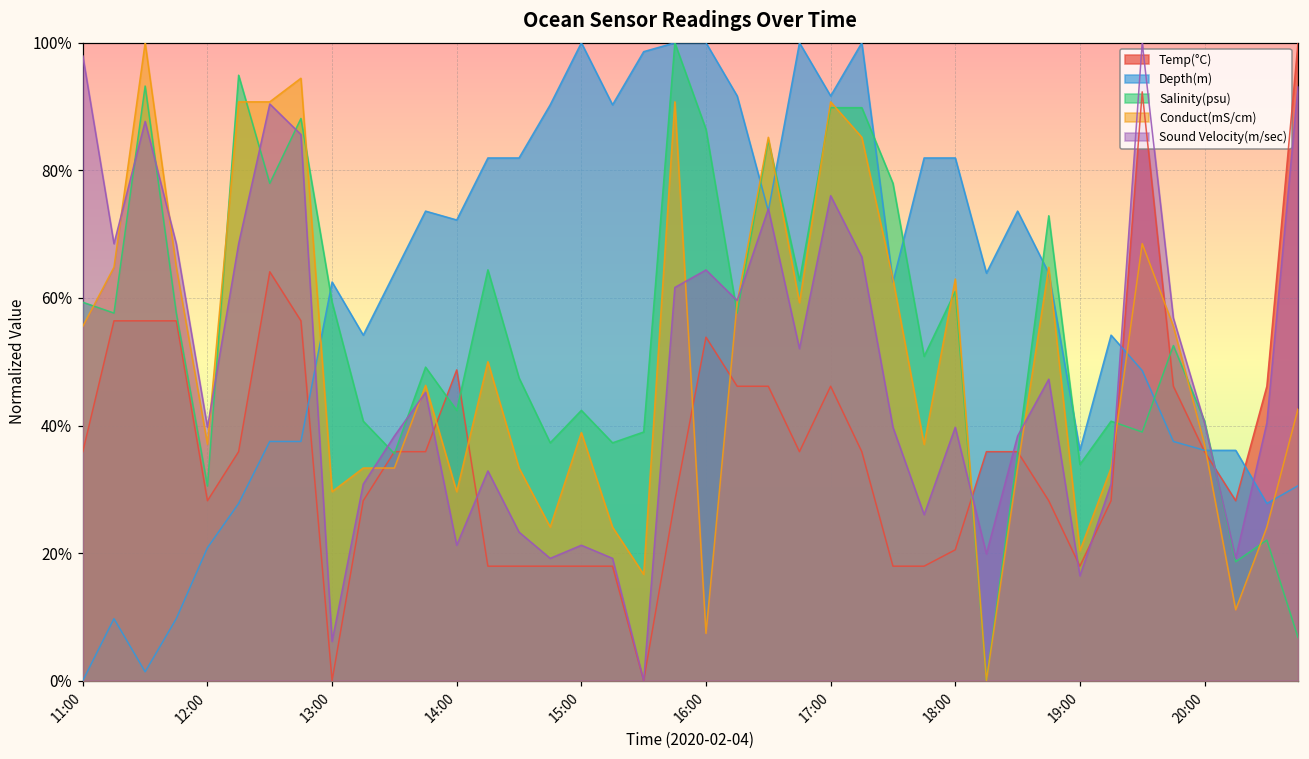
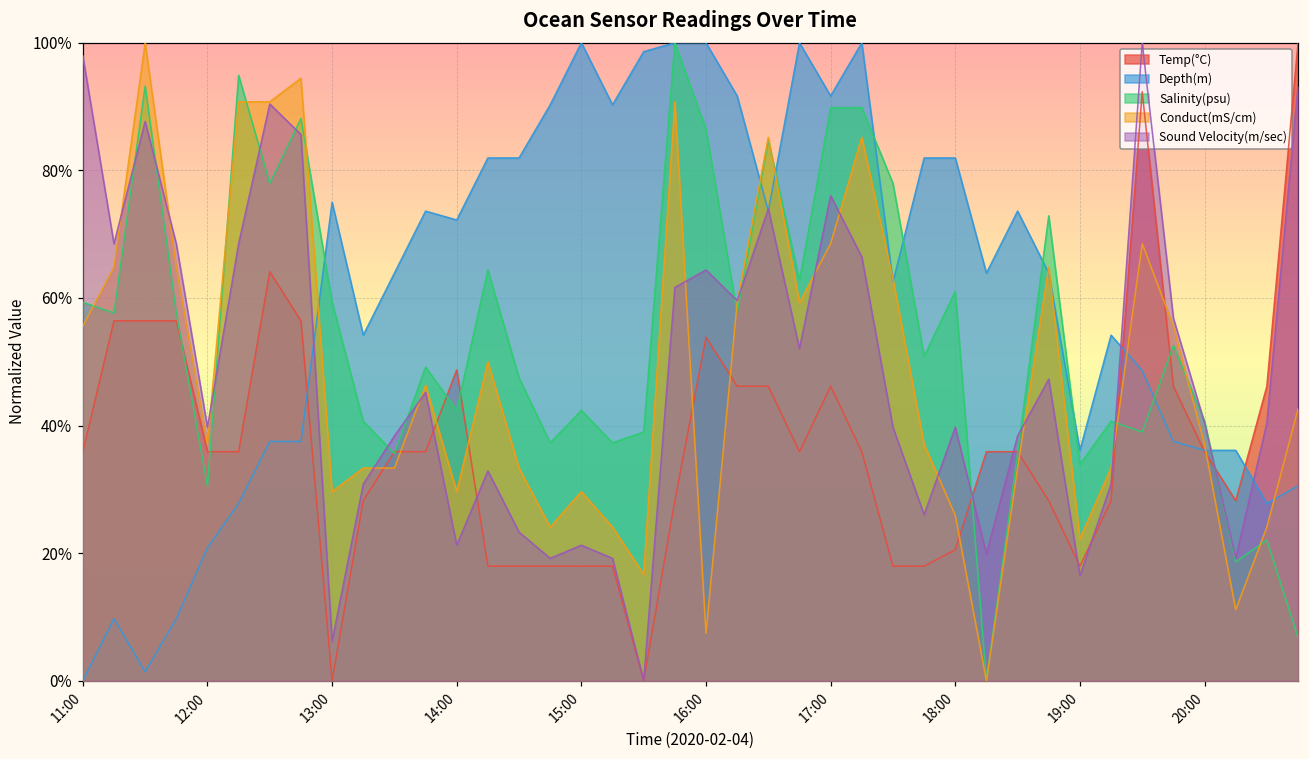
Temp(°C), 12:00: 28% -> 36%
Depth(m), 13:00: 63% -> 75%
Conduct(mS/cm), 15:00: 39% -> 30%
Conduct(mS/cm), 17:00: 91% -> 69%
Conduct(mS/cm), 18:00: 63% -> 26%
Conduct(mS/cm), 19:00: 20% -> 22%
